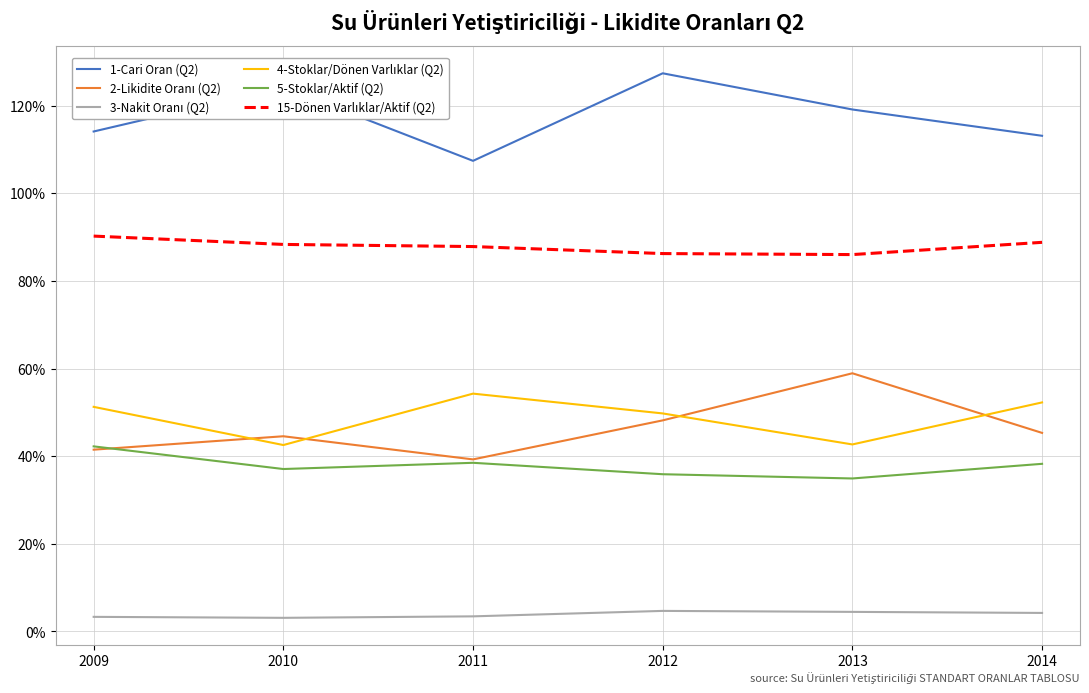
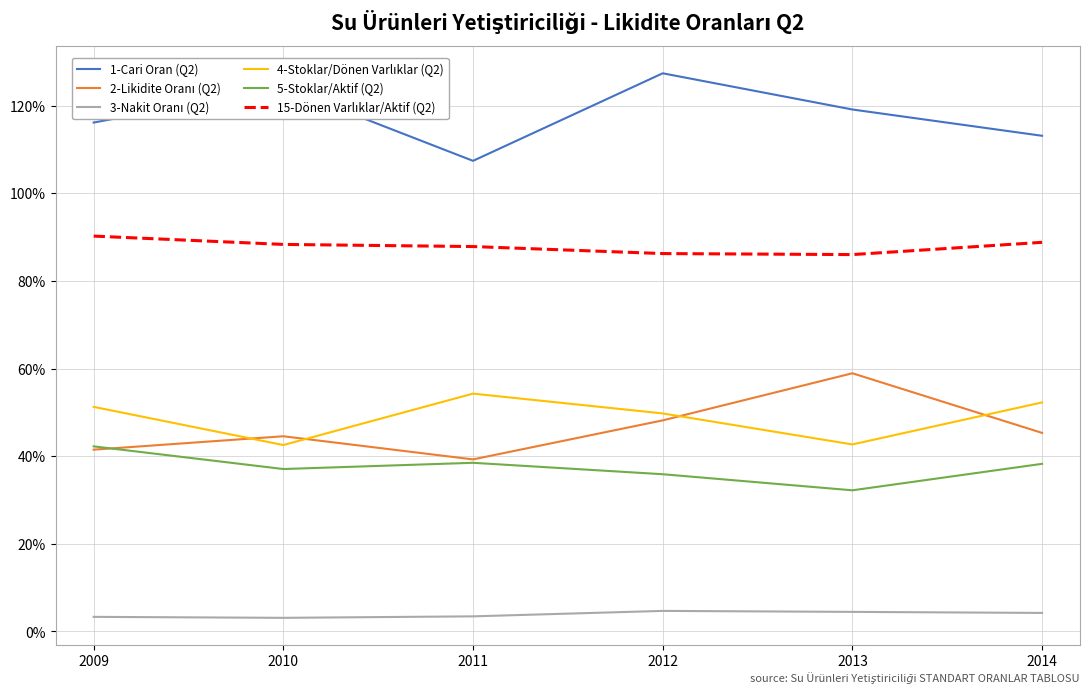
1-Cari Oran (Q2), 2009: 114% -> 116%
5-Stoklar/Aktif (Q2), 2013: 35% -> 32%
